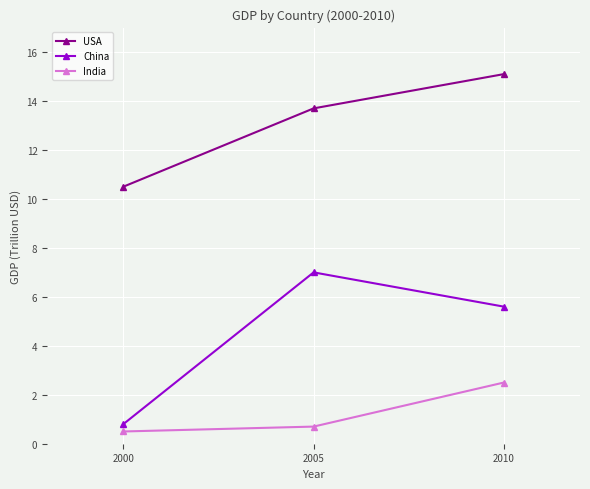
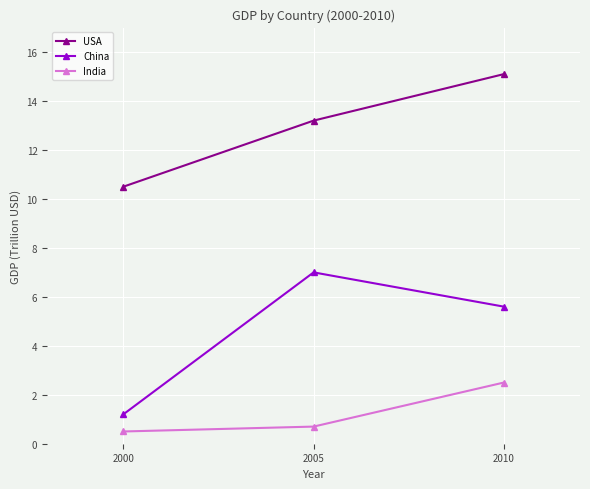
China, 2000: 0.8 -> 1.2
USA, 2005: 13.7 -> 13.2
